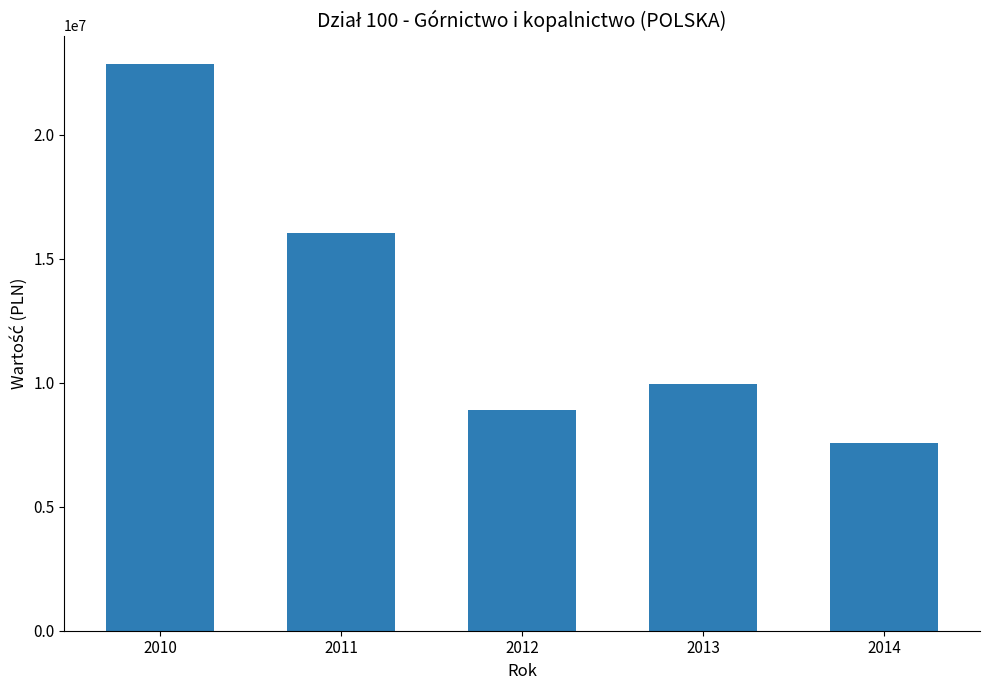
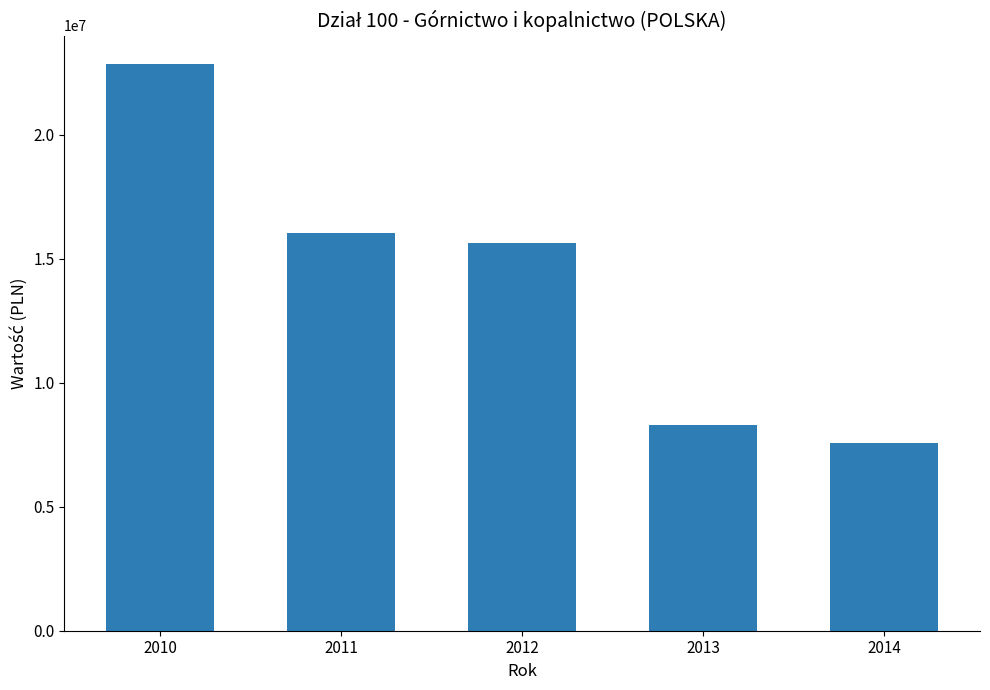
2012: 8900000 -> 15600000
2013: 10000000 -> 8300000
